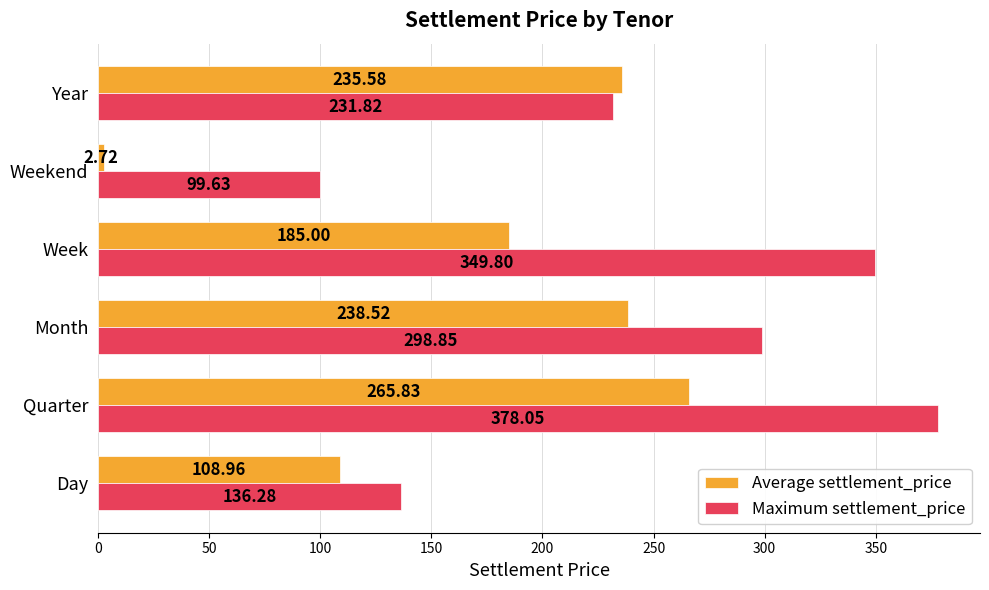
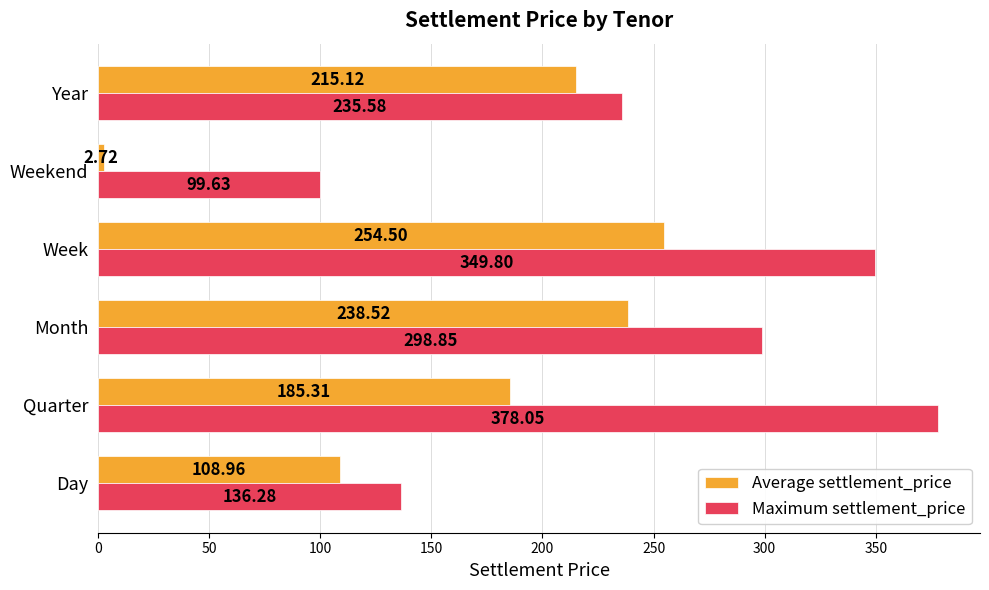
Average settlement_price, Year: 235.58 -> 215.12
Maximum settlement_price, Year: 231.82 -> 235.58
Average settlement_price, Week: 185.00 -> 254.50
Average settlement_price, Quarter: 265.83 -> 185.31
